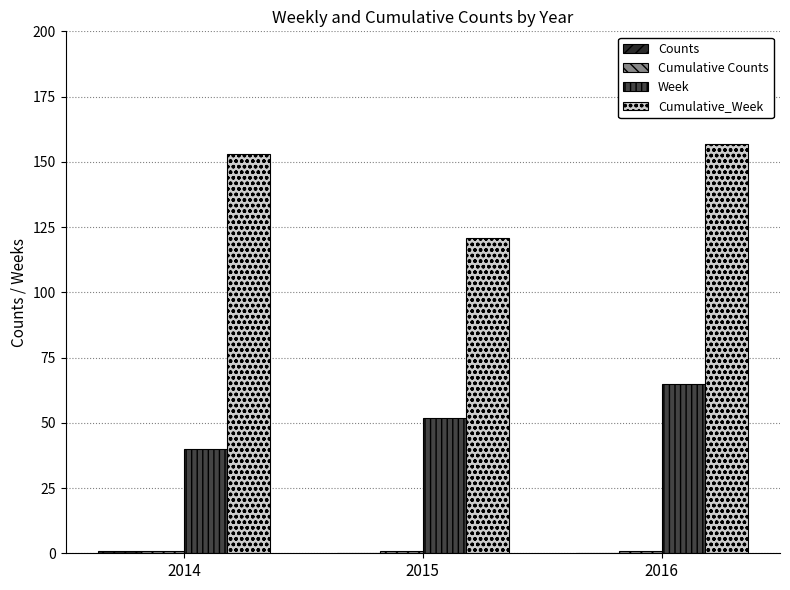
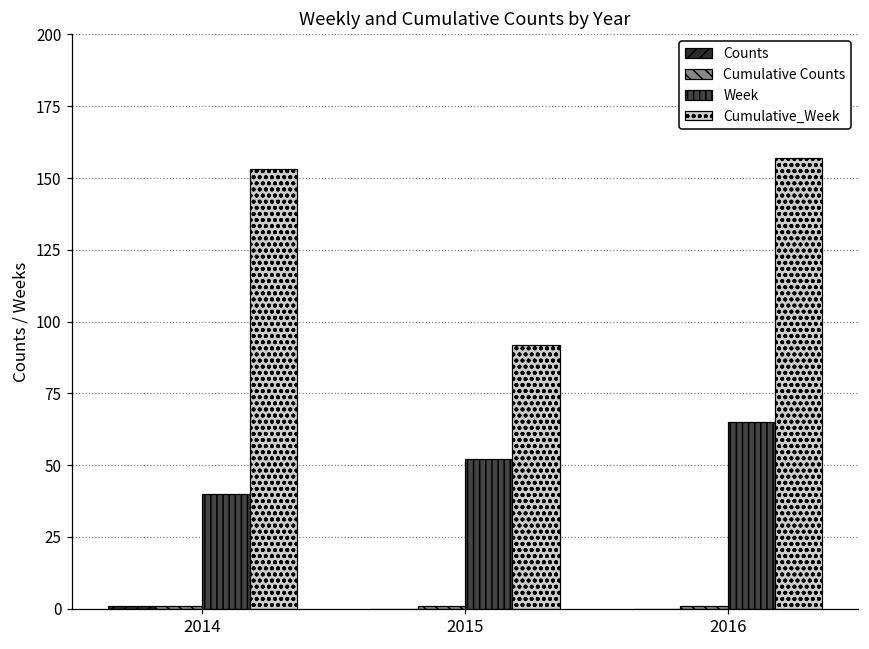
Cumulative_Week, 2015: 121 -> 92
